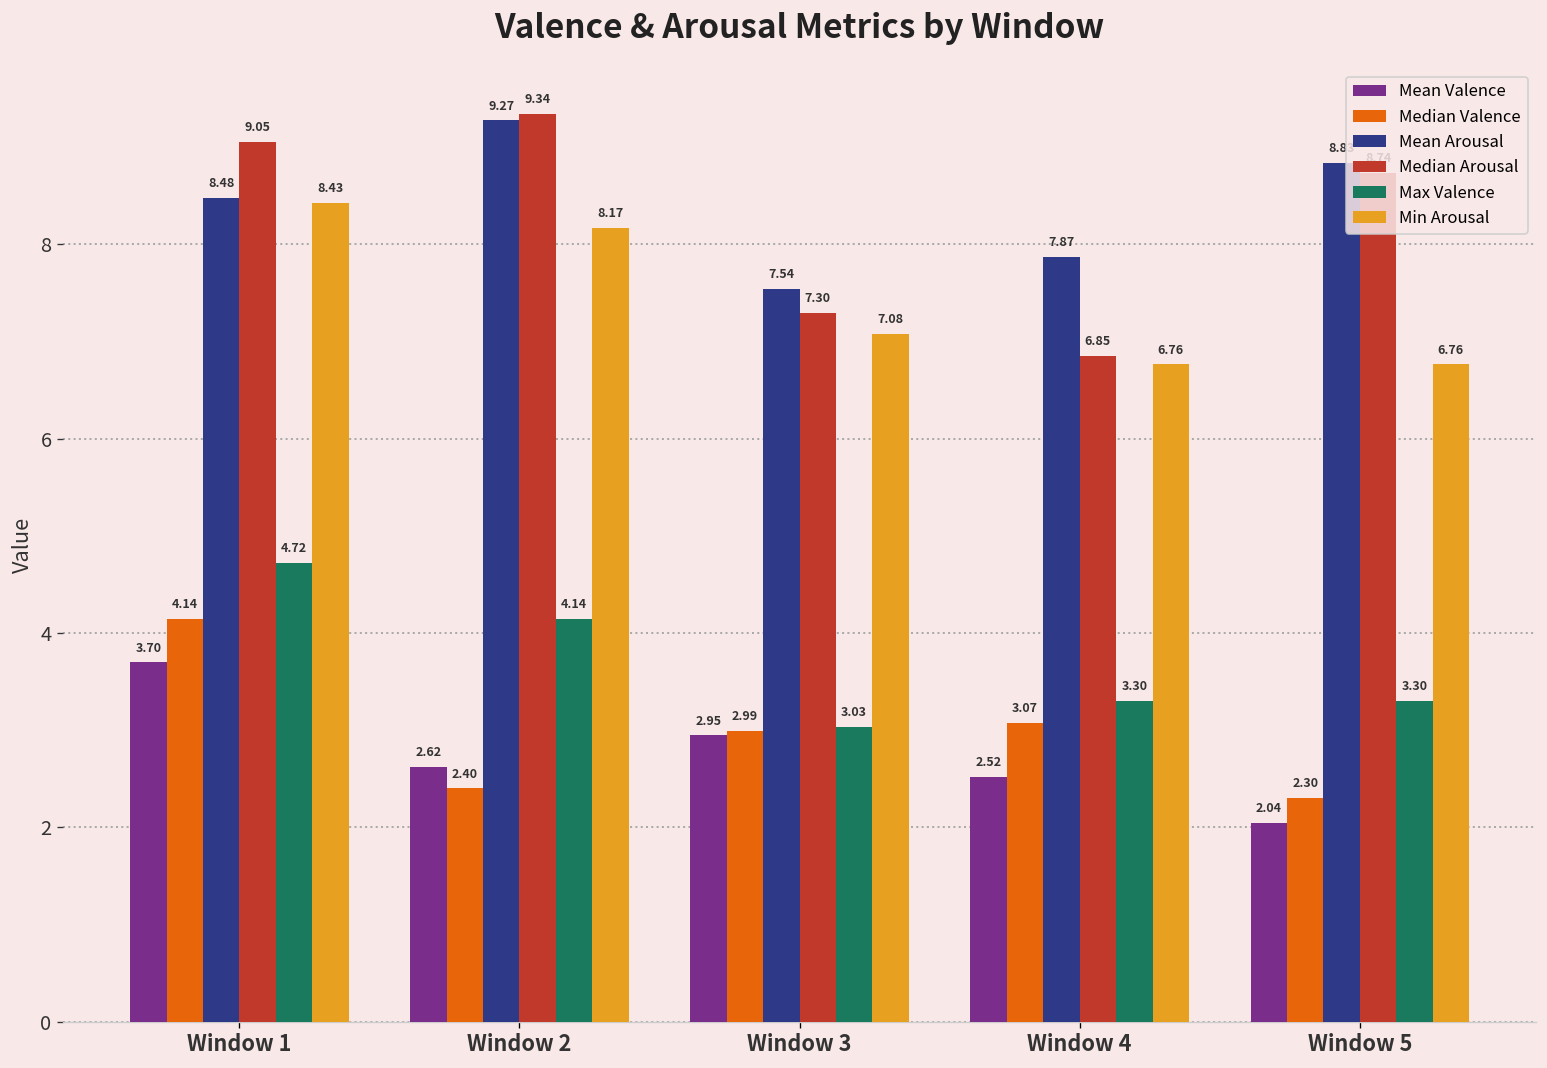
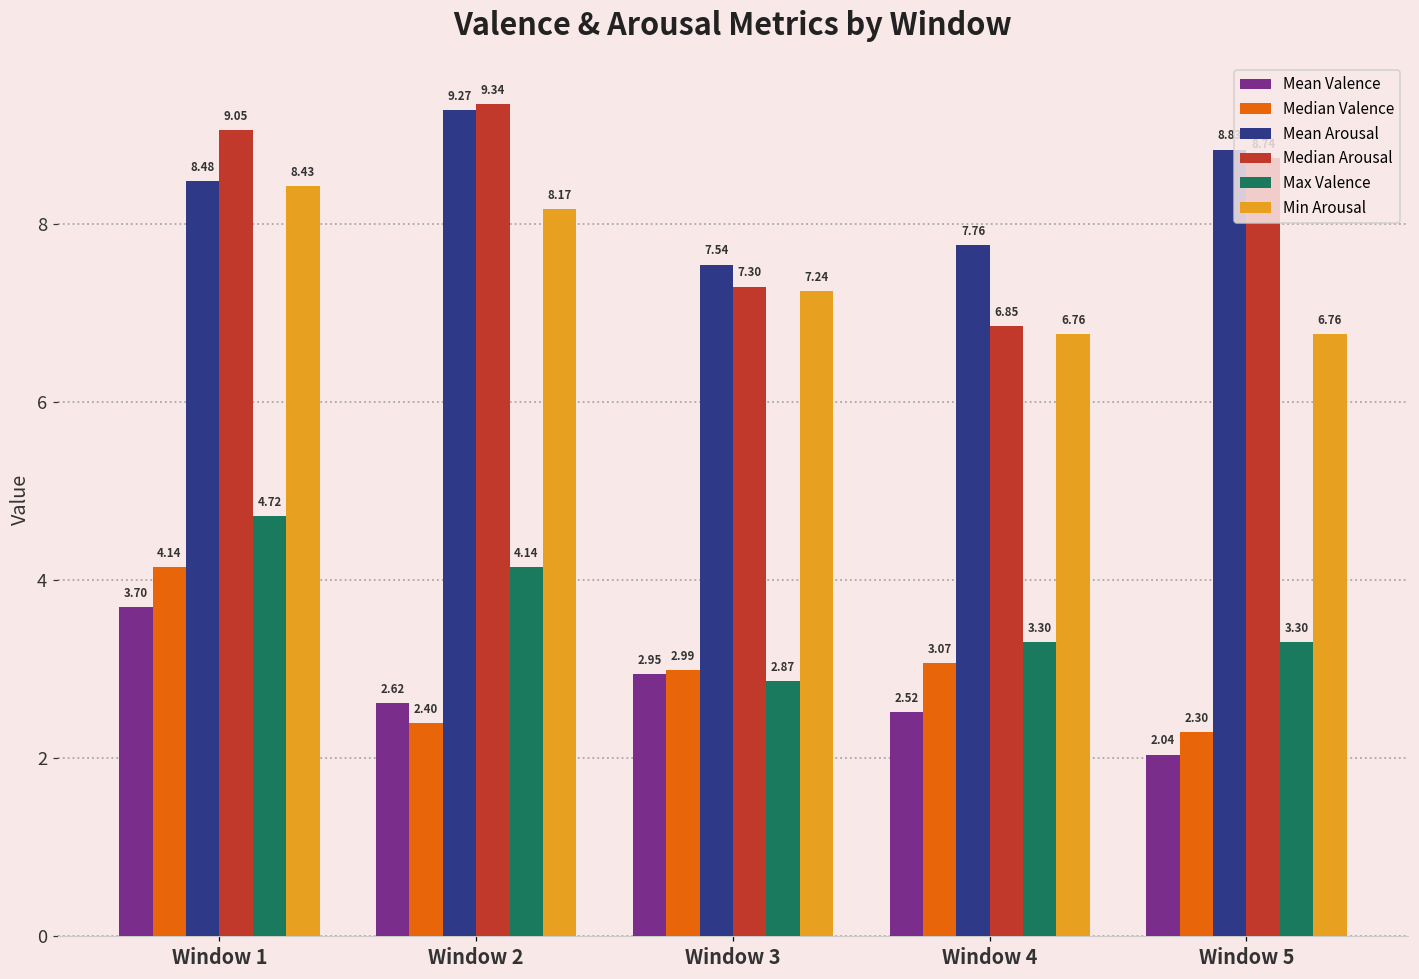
Max Valence, Window 3: 3.03 -> 2.87
Min Arousal, Window 3: 7.08 -> 7.24
Mean Arousal, Window 4: 7.87 -> 7.76
